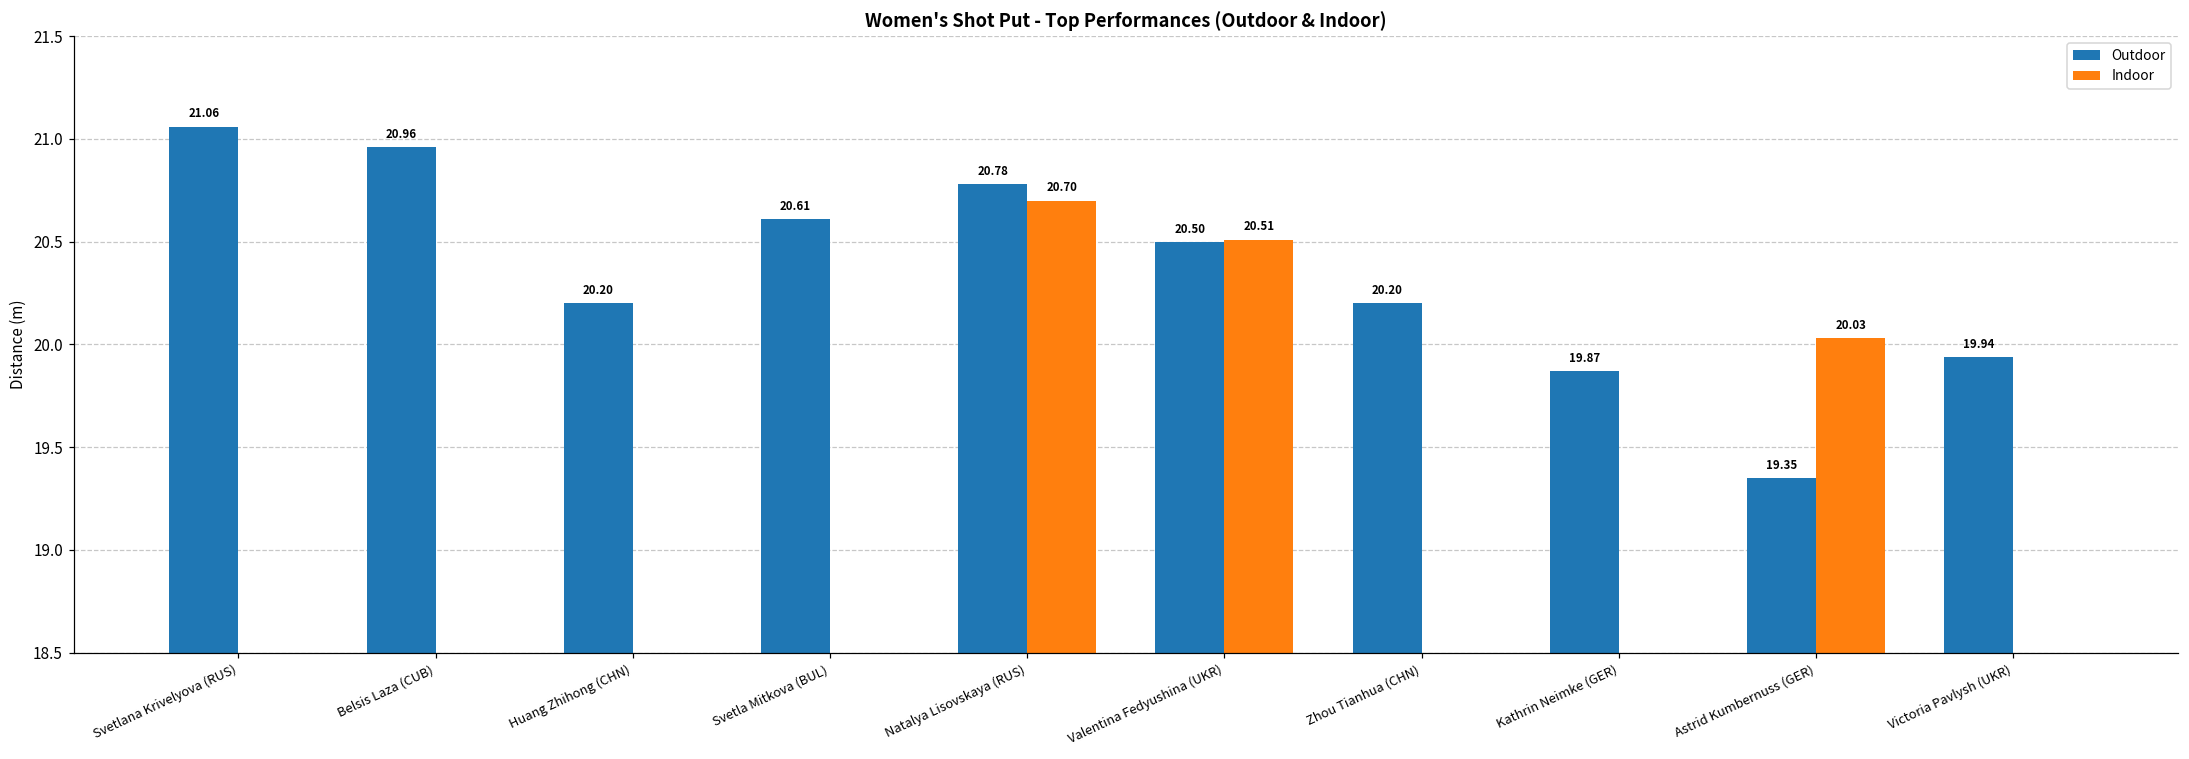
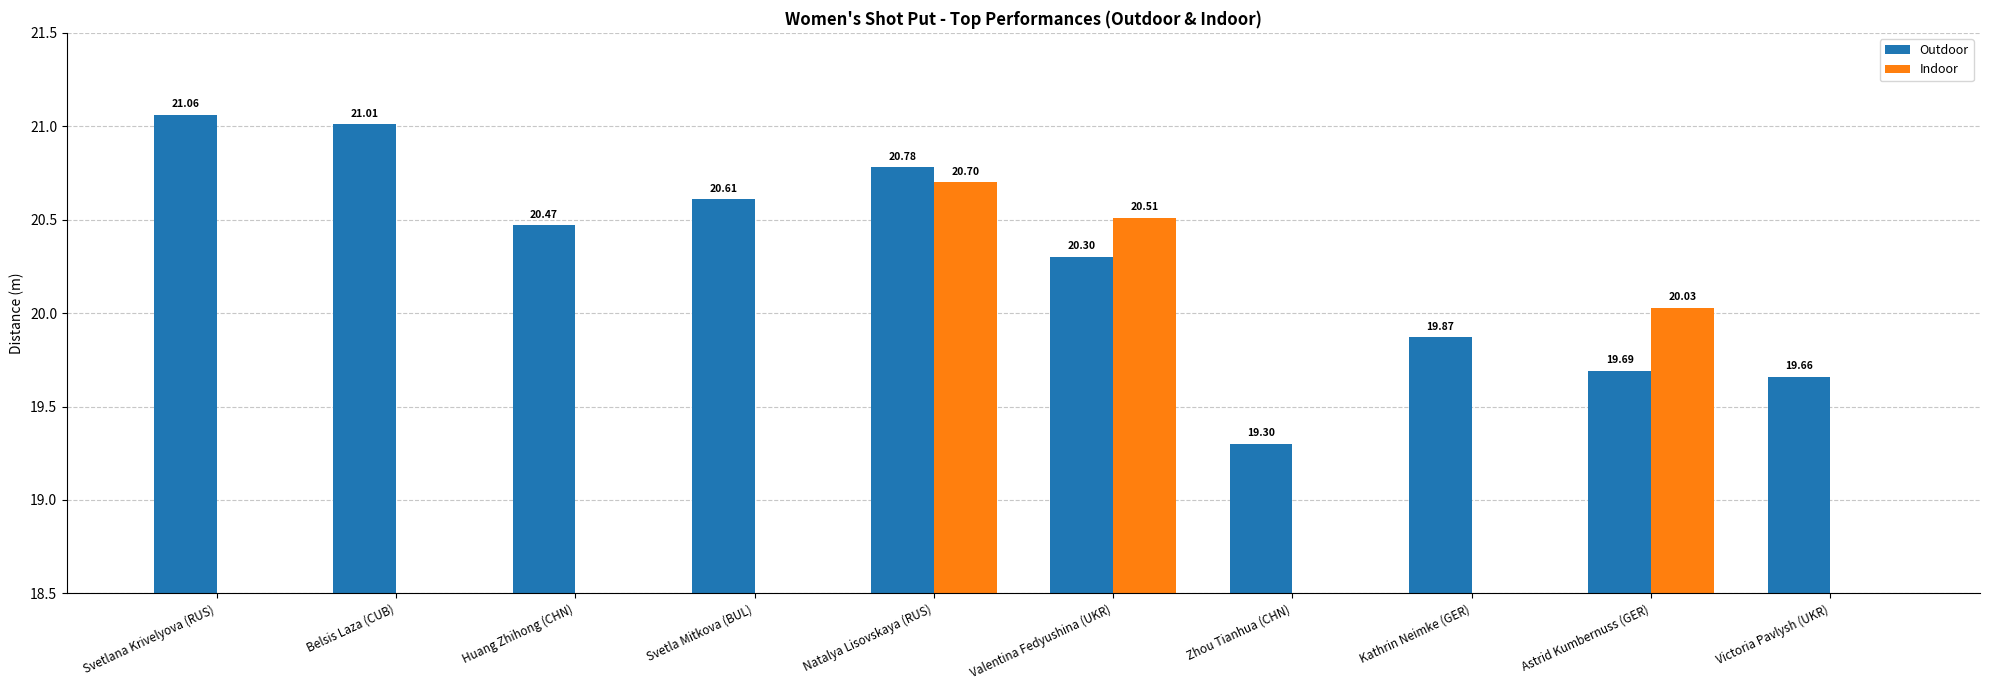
Outdoor, Belsis Laza (CUB): 20.96 -> 21.01
Outdoor, Huang Zhihong (CHN): 20.20 -> 20.47
Outdoor, Valentina Fedyushina (UKR): 20.50 -> 20.30
Outdoor, Zhou Tianhua (CHN): 20.20 -> 19.30
Outdoor, Astrid Kumbernuss (GER): 19.35 -> 19.69
Outdoor, Victoria Pavlysh (UKR): 19.94 -> 19.66
